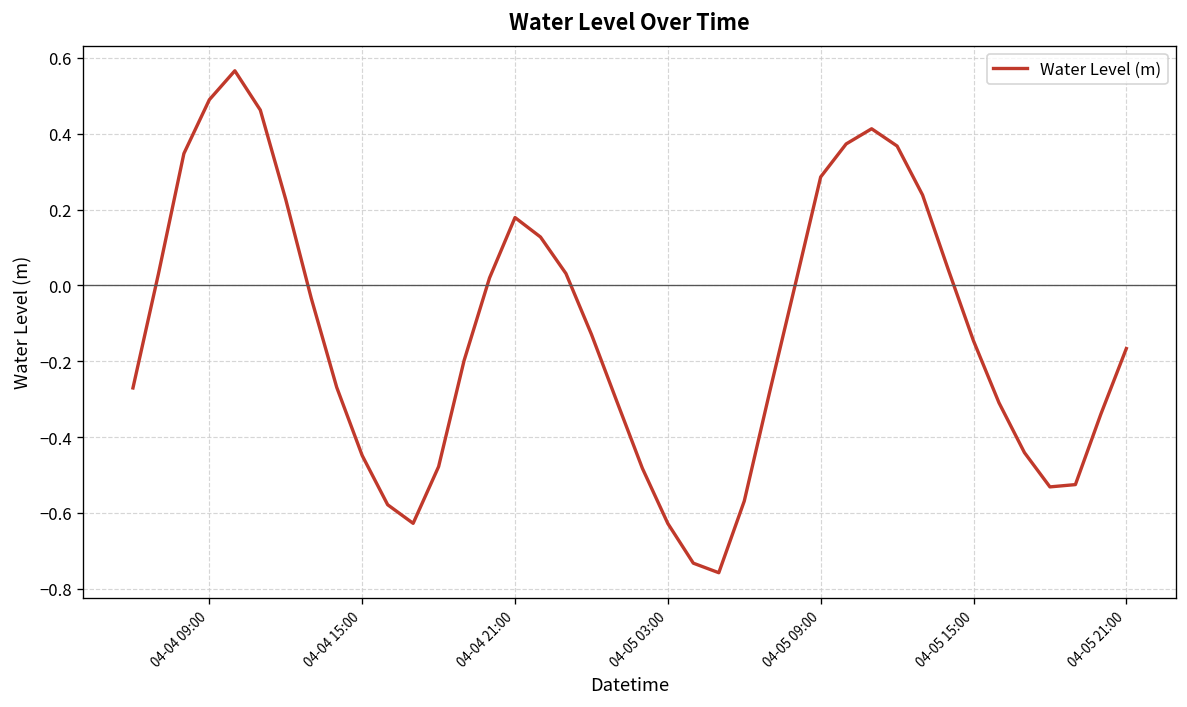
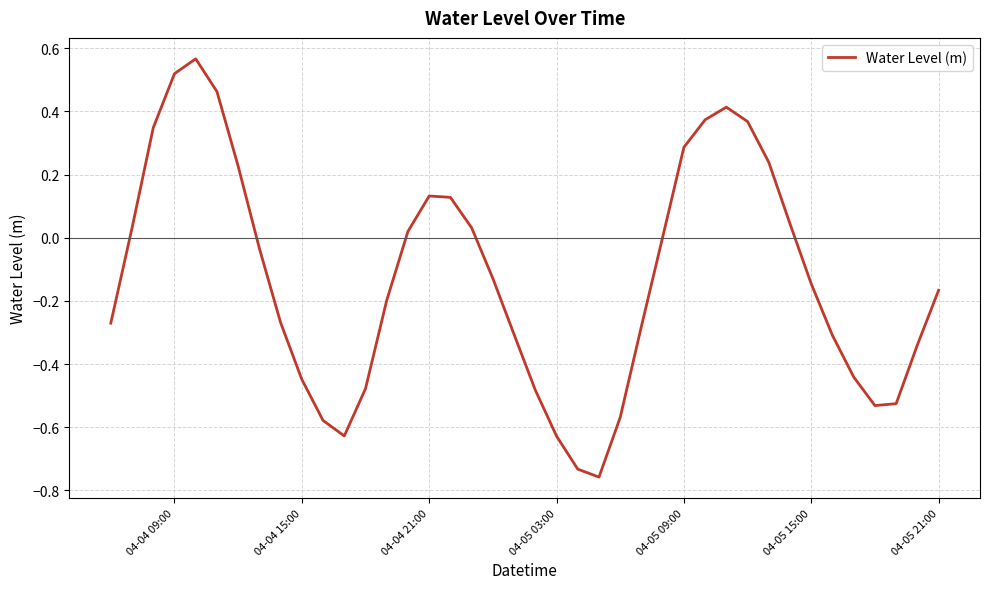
04-04 09:00: 0.49 -> 0.52
04-04 21:00: 0.18 -> 0.13
